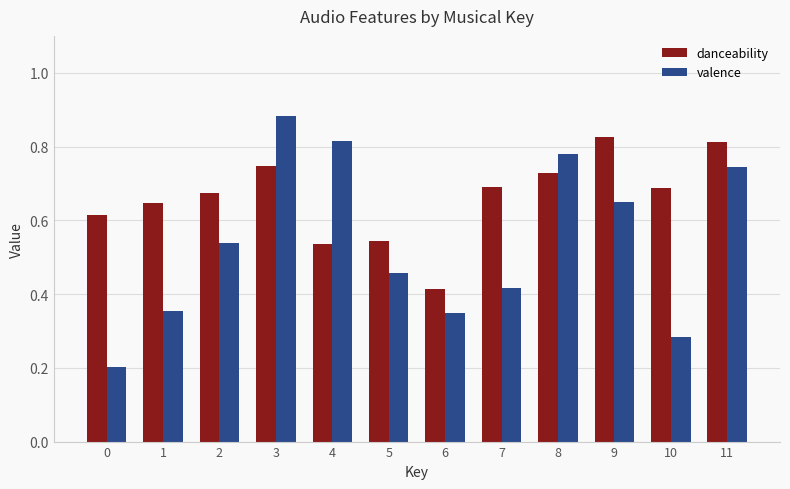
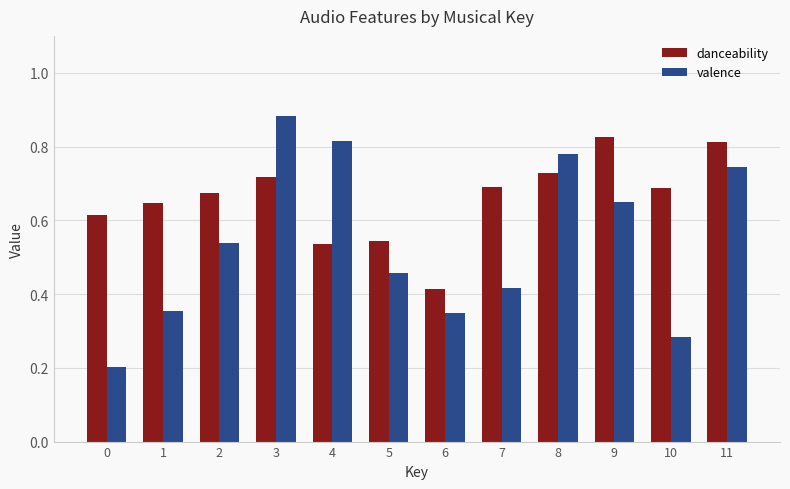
danceability, 3: 0.75 -> 0.72
